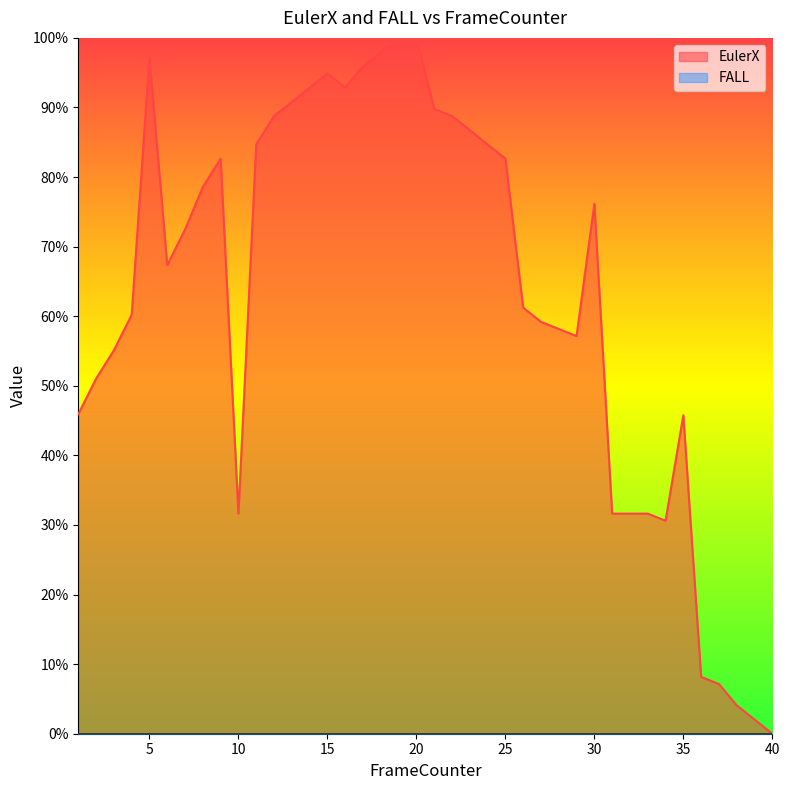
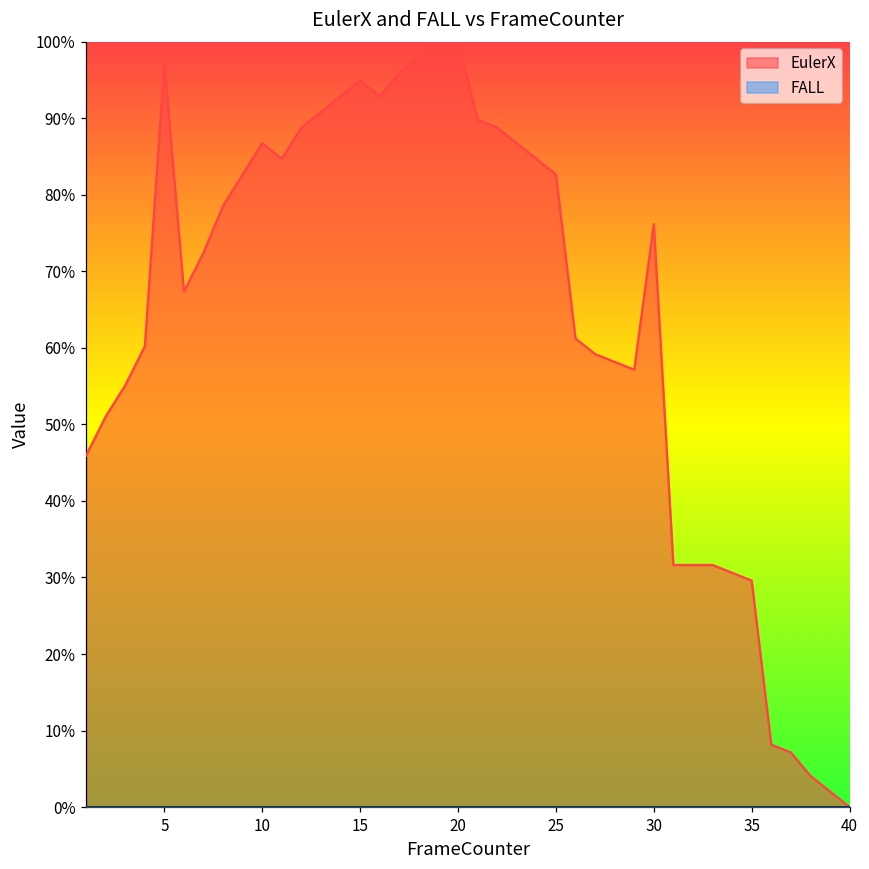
EulerX, 10: 32% -> 87%
EulerX, 35: 46% -> 30%
